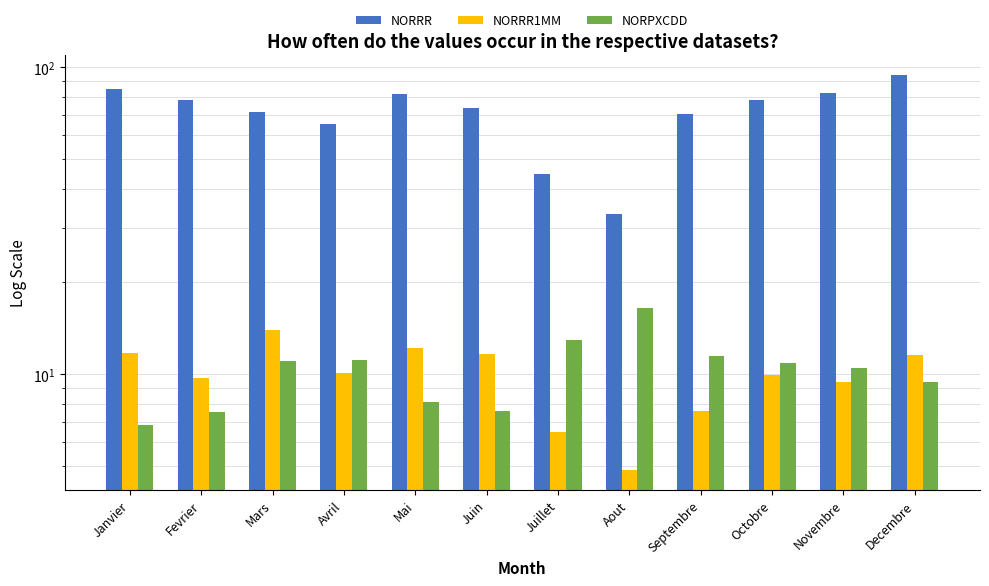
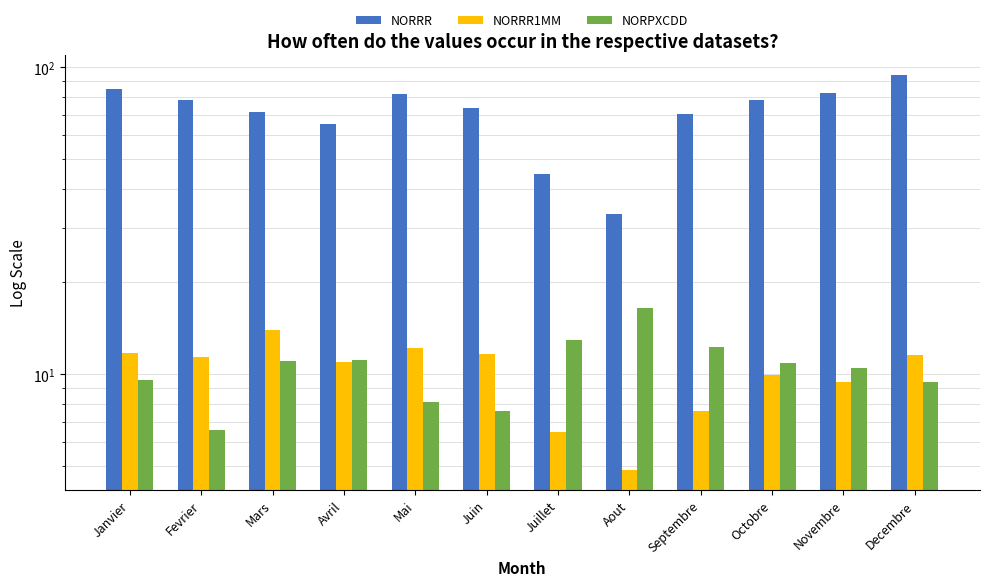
NORPXCDD, Janvier: 6.8 -> 9.6
NORRR1MM, Fevrier: 9.7 -> 11.4
NORPXCDD, Fevrier: 7.5 -> 6.6
NORRR1MM, Avril: 10.0 -> 11.0
NORPXCDD, Septembre: 11.4 -> 12.2
